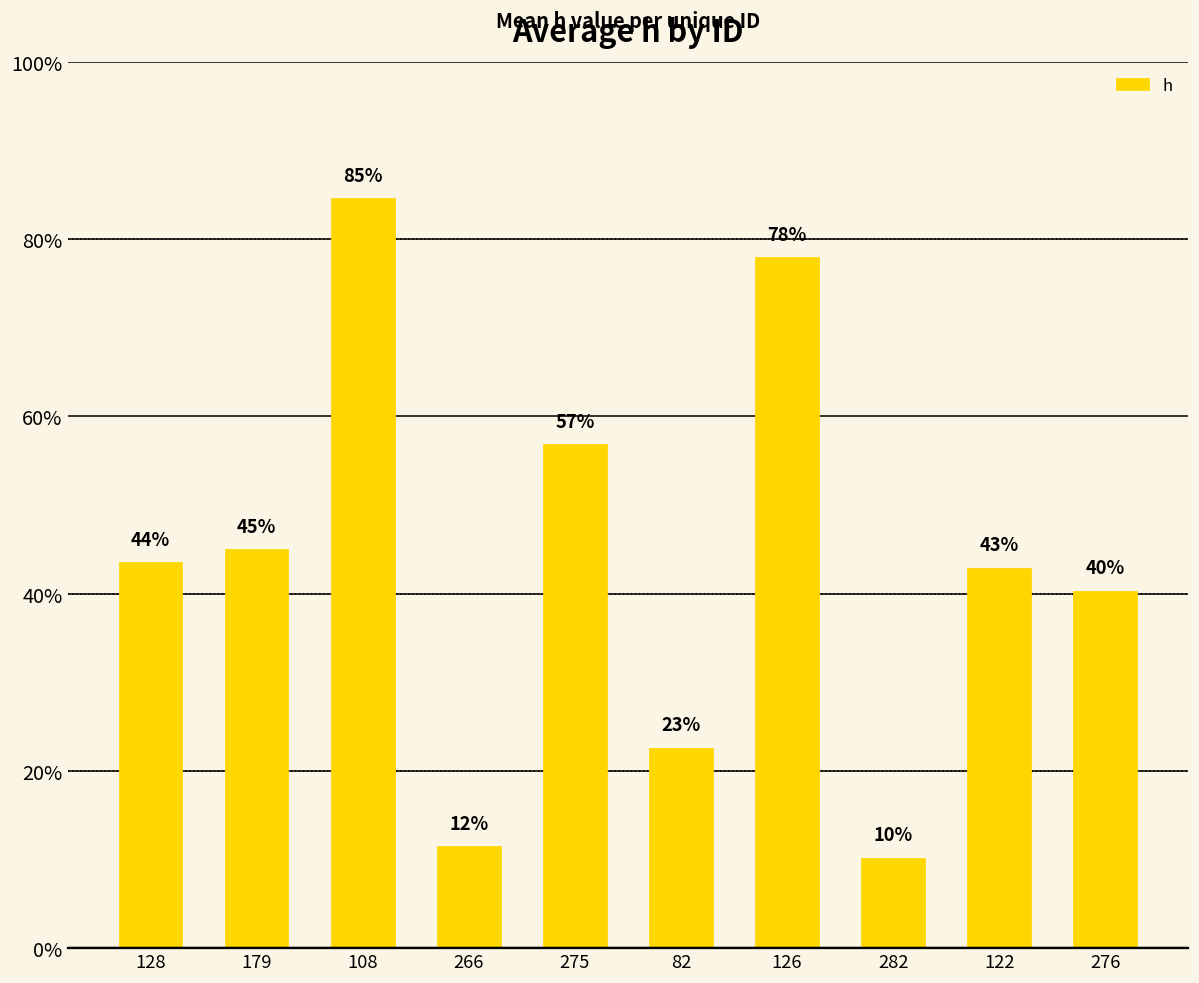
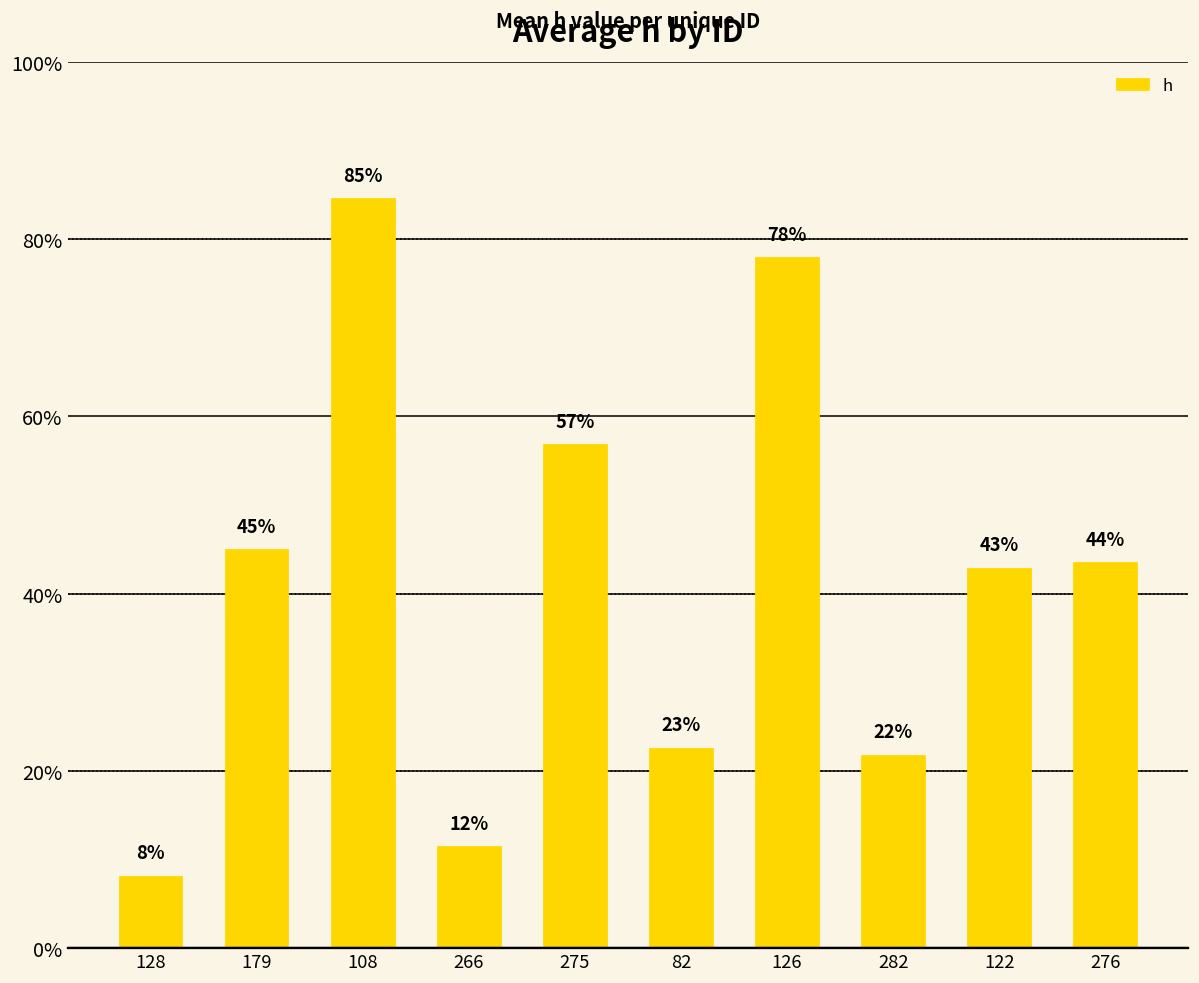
128: 44% -> 8%
282: 10% -> 22%
276: 40% -> 44%
